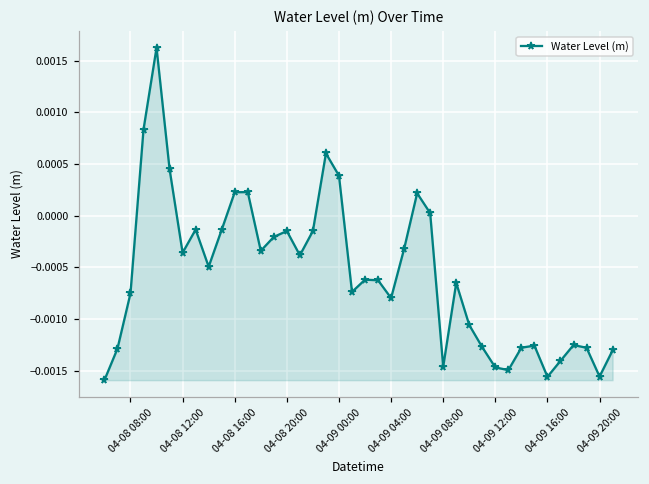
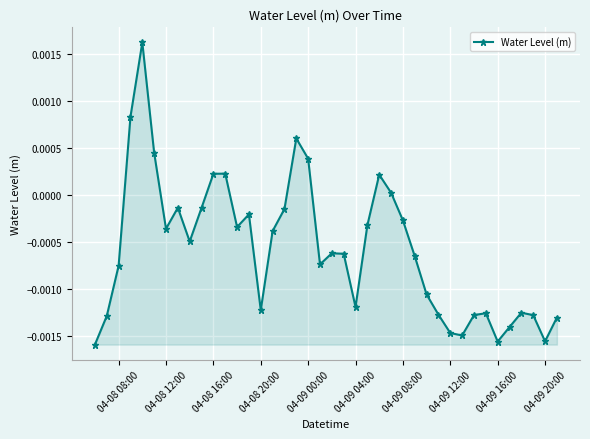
04-08 20:00: -0.0001 -> -0.0012
04-09 04:00: -0.0008 -> -0.0012
04-09 08:00: -0.0015 -> -0.0003
